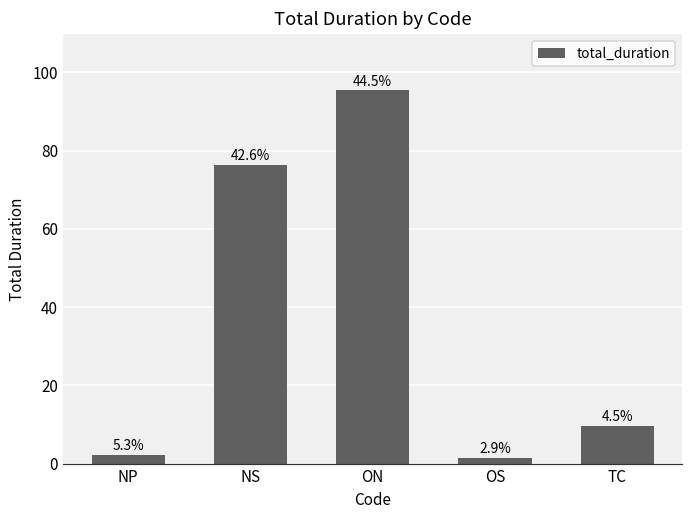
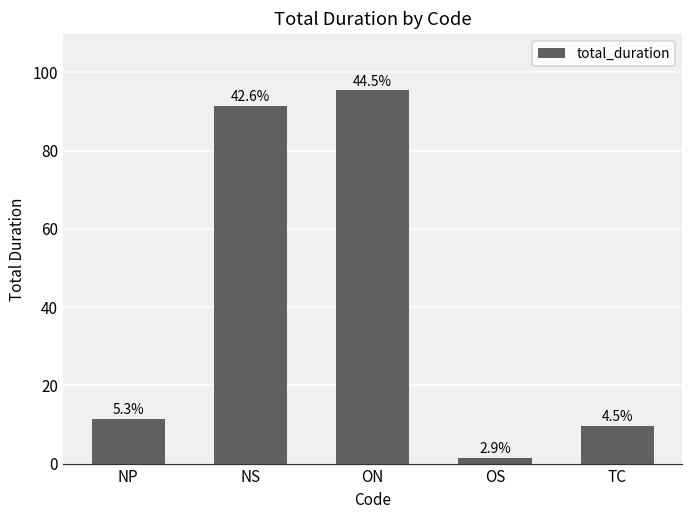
NP: 2 -> 11
NS: 76 -> 91
